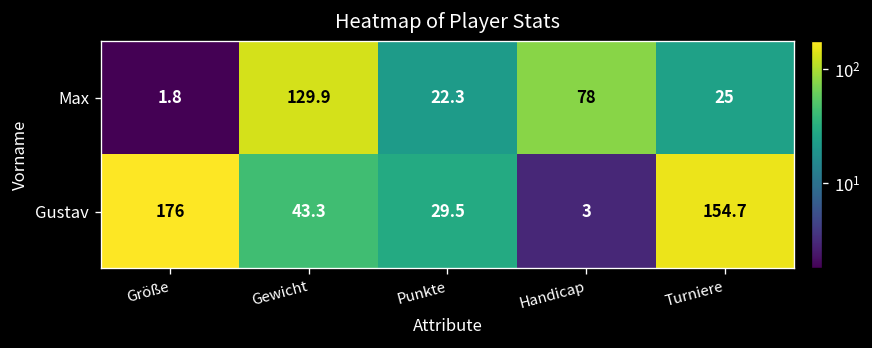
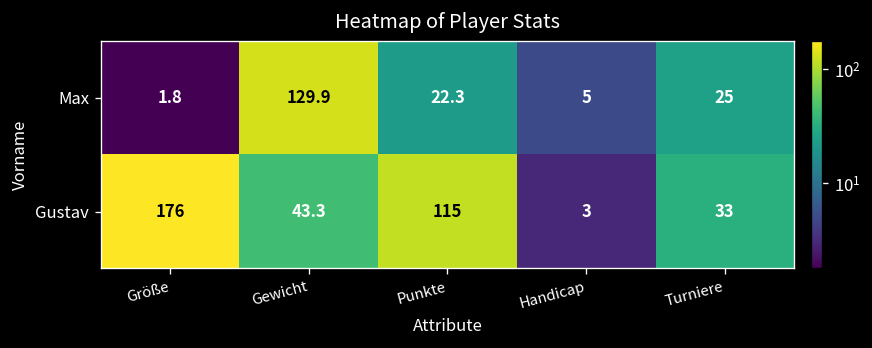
Max, Handicap: 78 -> 5
Gustav, Punkte: 29.5 -> 115
Gustav, Turniere: 154.7 -> 33
